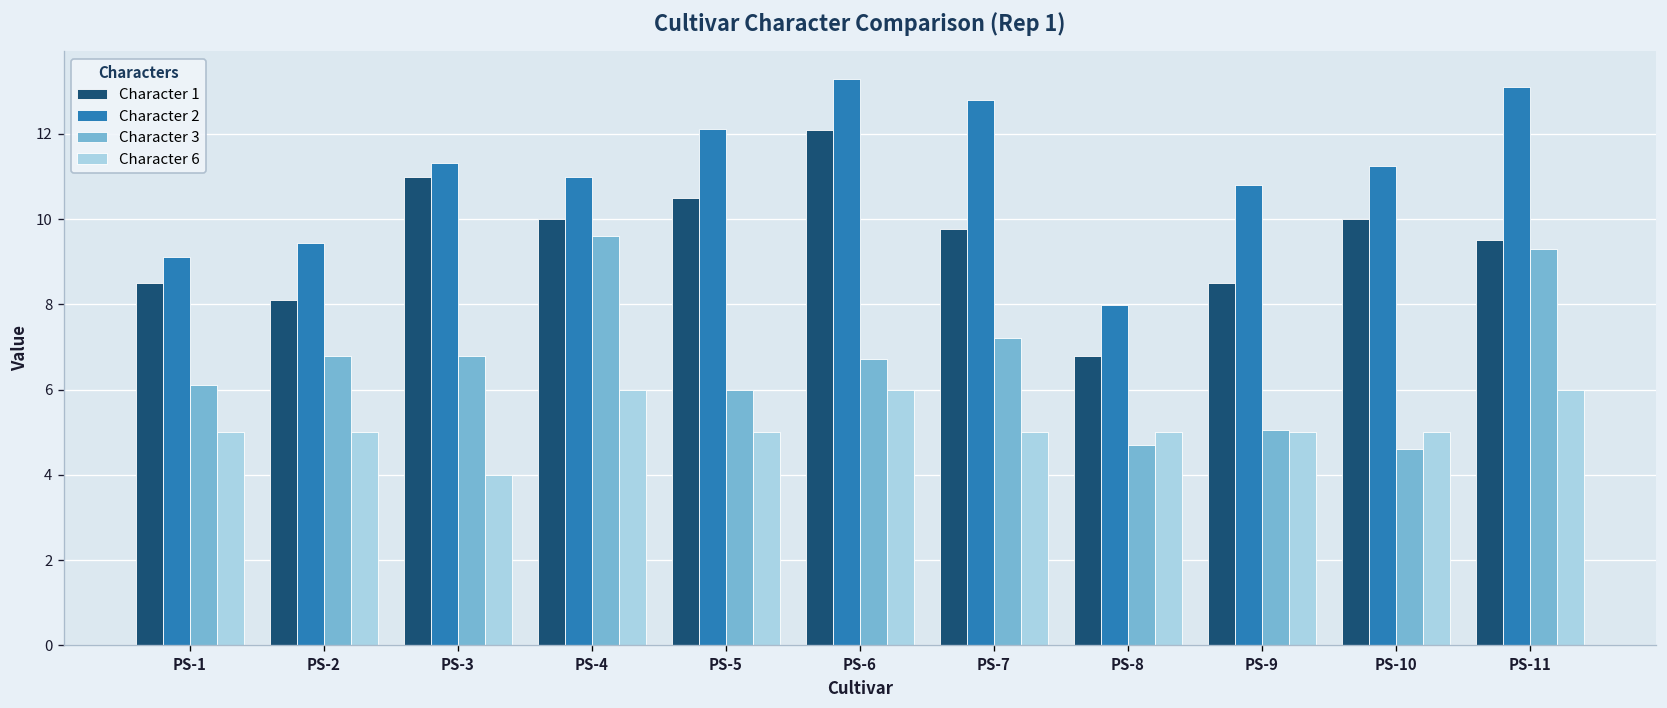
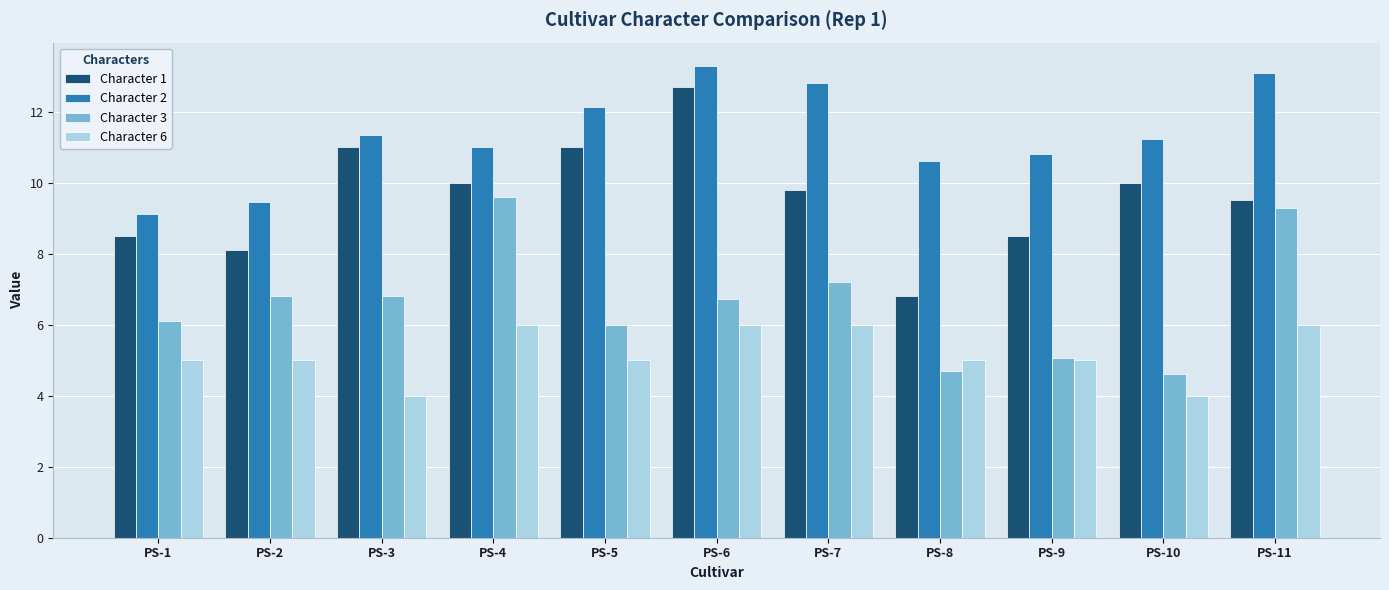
Character 1, PS-5: 10.5 -> 11.0
Character 1, PS-6: 12.1 -> 12.7
Character 6, PS-7: 5 -> 6
Character 2, PS-8: 8.0 -> 10.6
Character 6, PS-10: 5 -> 4
